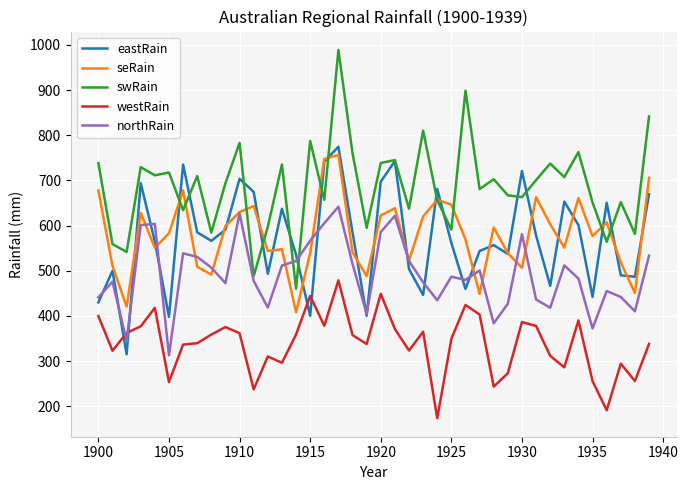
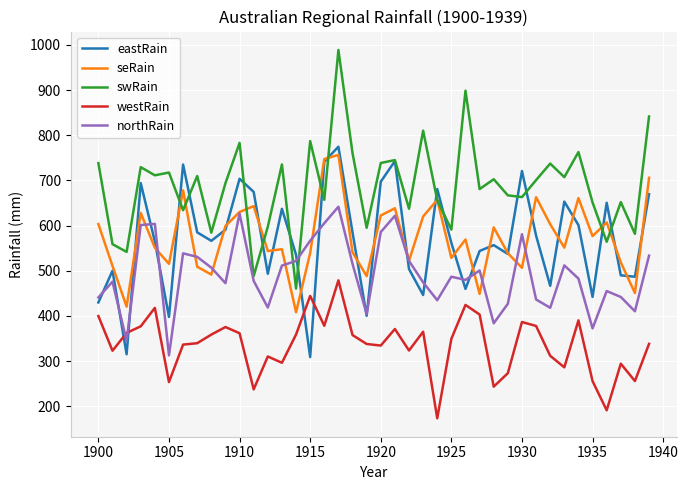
seRain, 1900: 680 -> 600
seRain, 1905: 580 -> 520
eastRain, 1915: 400 -> 310
westRain, 1920: 450 -> 330
seRain, 1925: 650 -> 530
